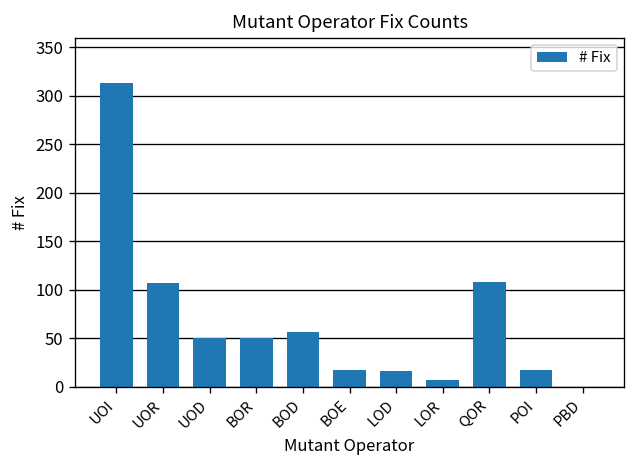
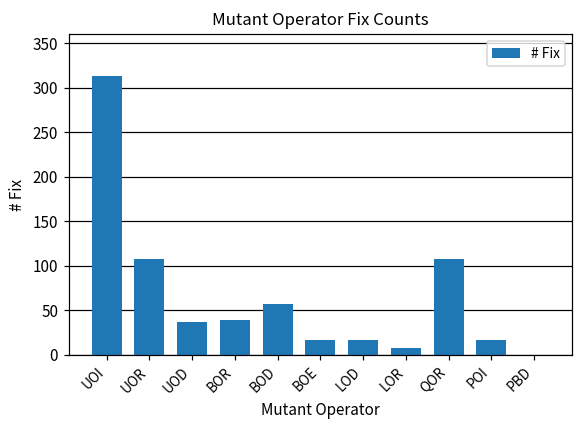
UOD: 50 -> 40
BOR: 50 -> 40
